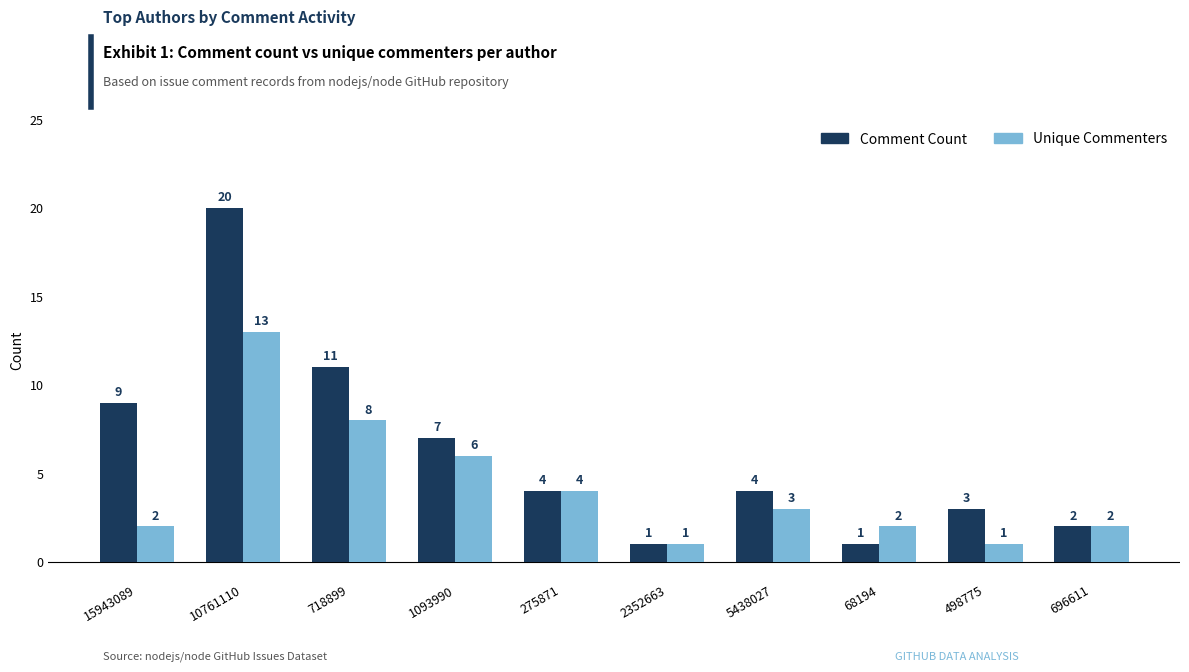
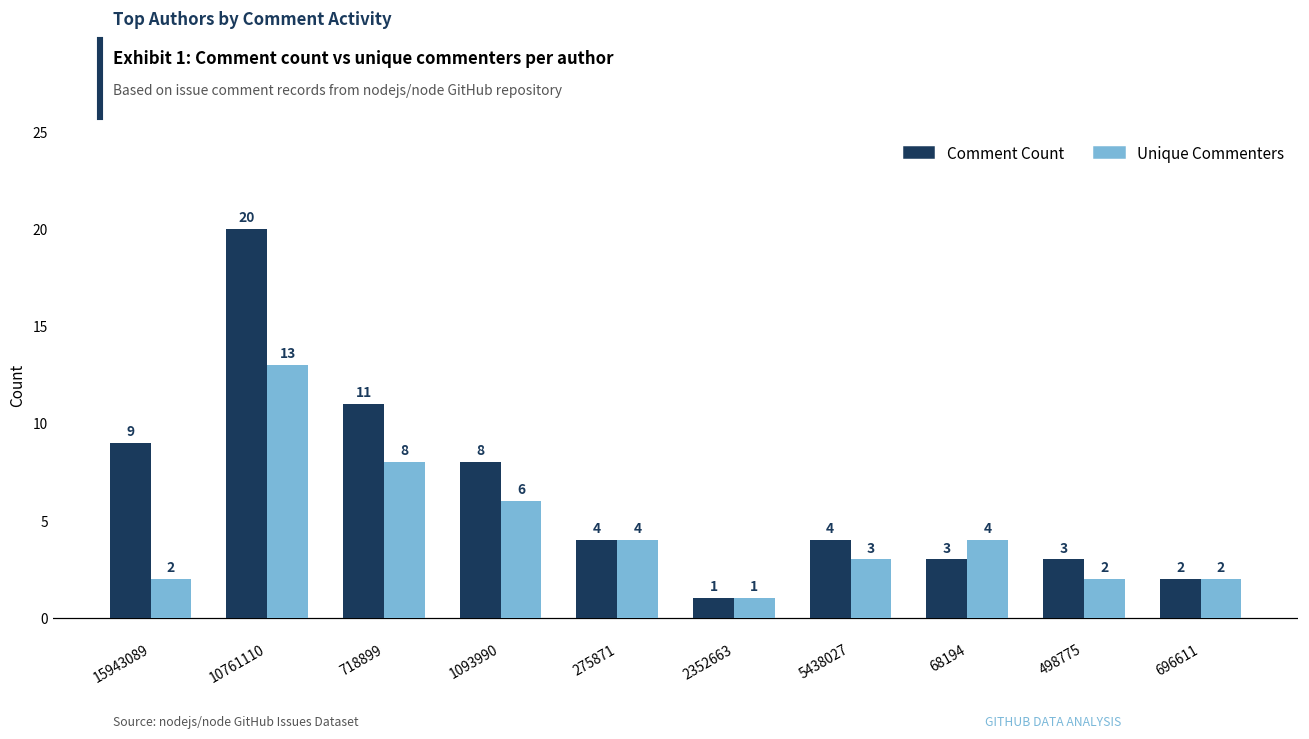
Comment Count, 1093990: 7 -> 8
Comment Count, 68194: 1 -> 3
Unique Commenters, 68194: 2 -> 4
Unique Commenters, 498775: 1 -> 2
